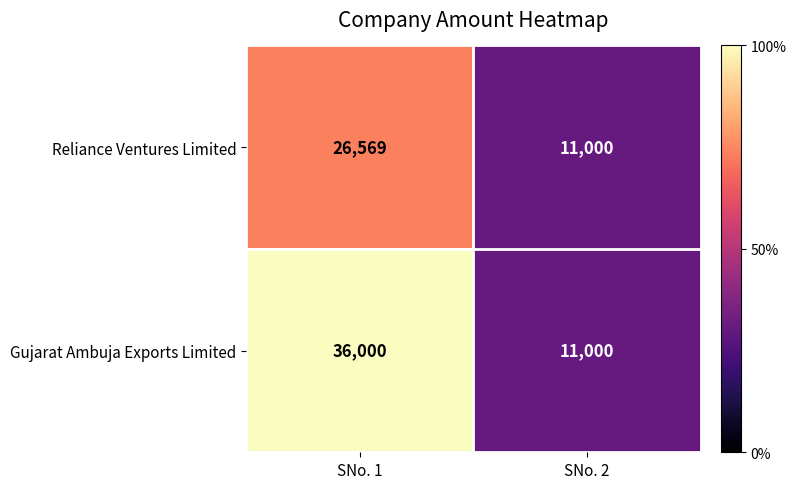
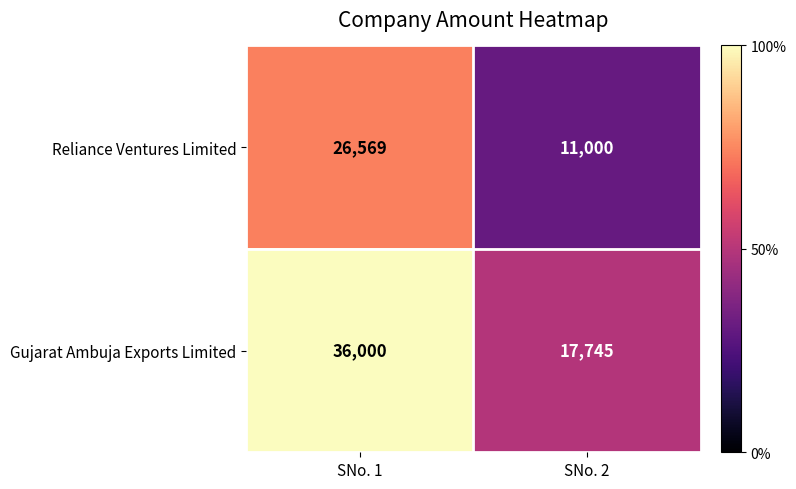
Gujarat Ambuja Exports Limited, SNo. 2: 11,000 -> 17,745
